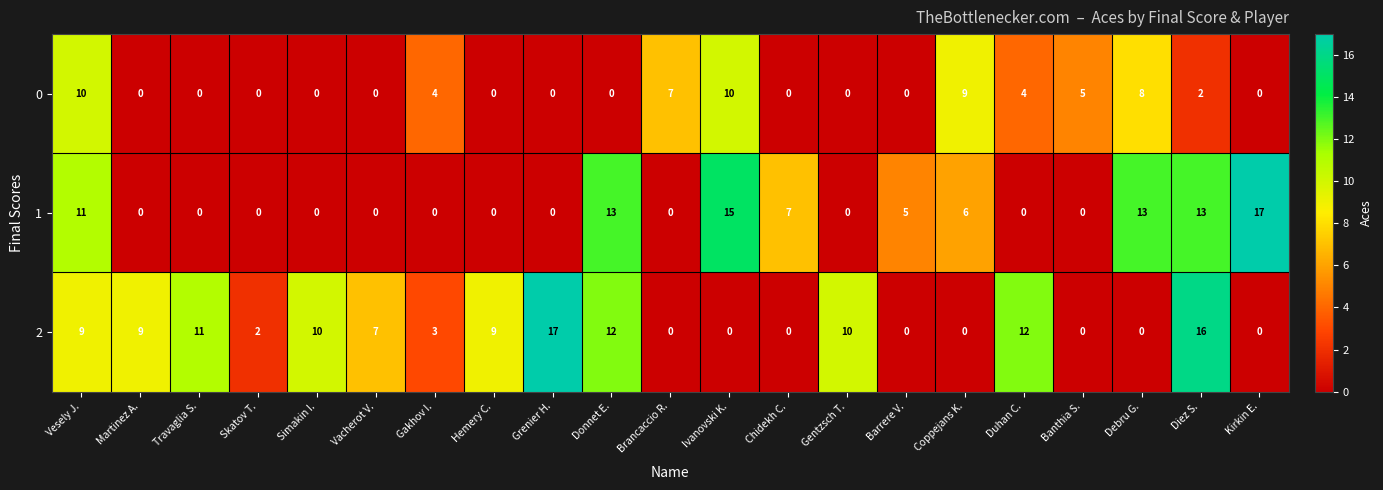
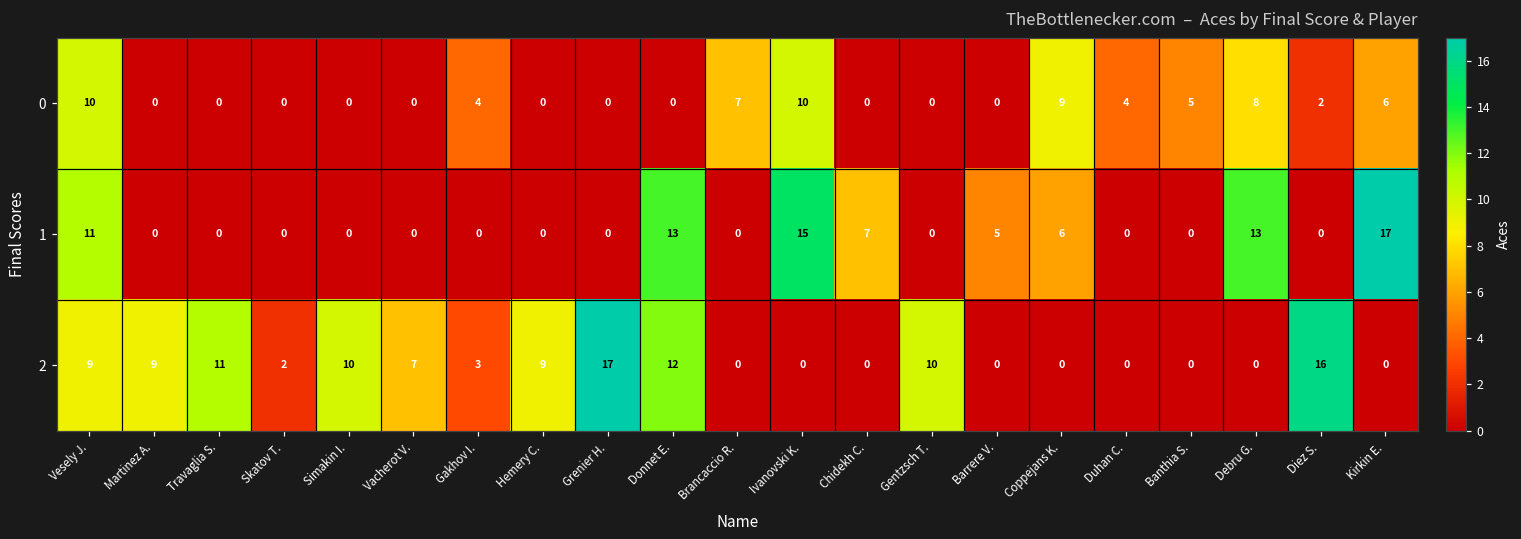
0, Kirkin E.: 0 -> 6
1, Diez S.: 13 -> 0
2, Duhan C.: 12 -> 0
